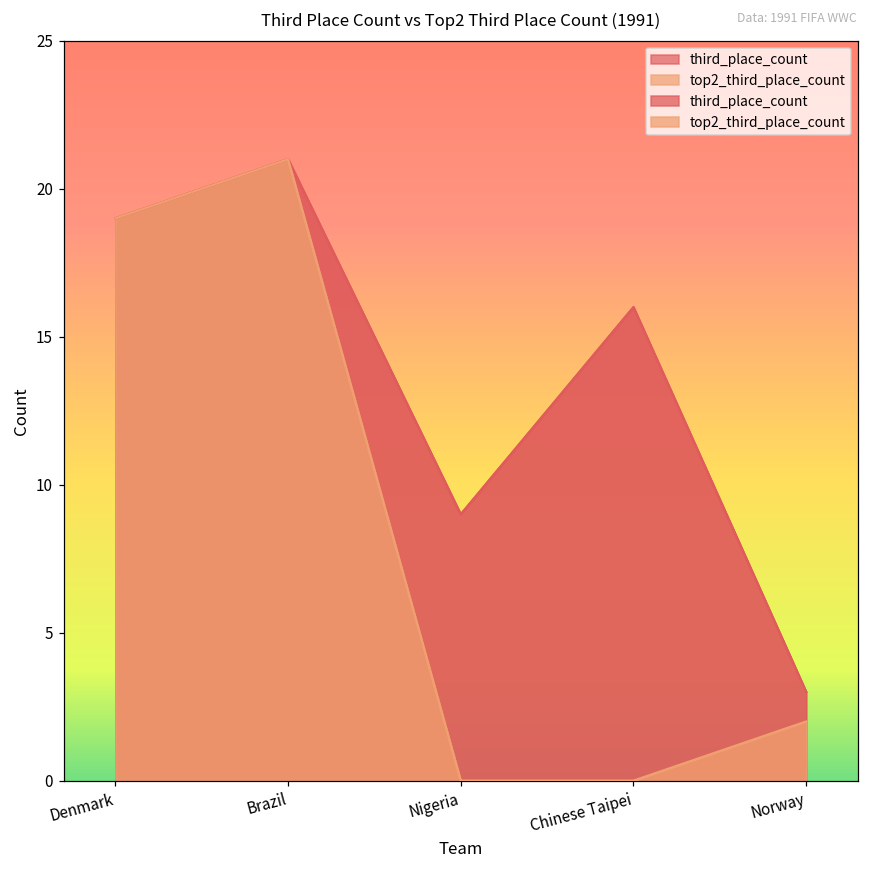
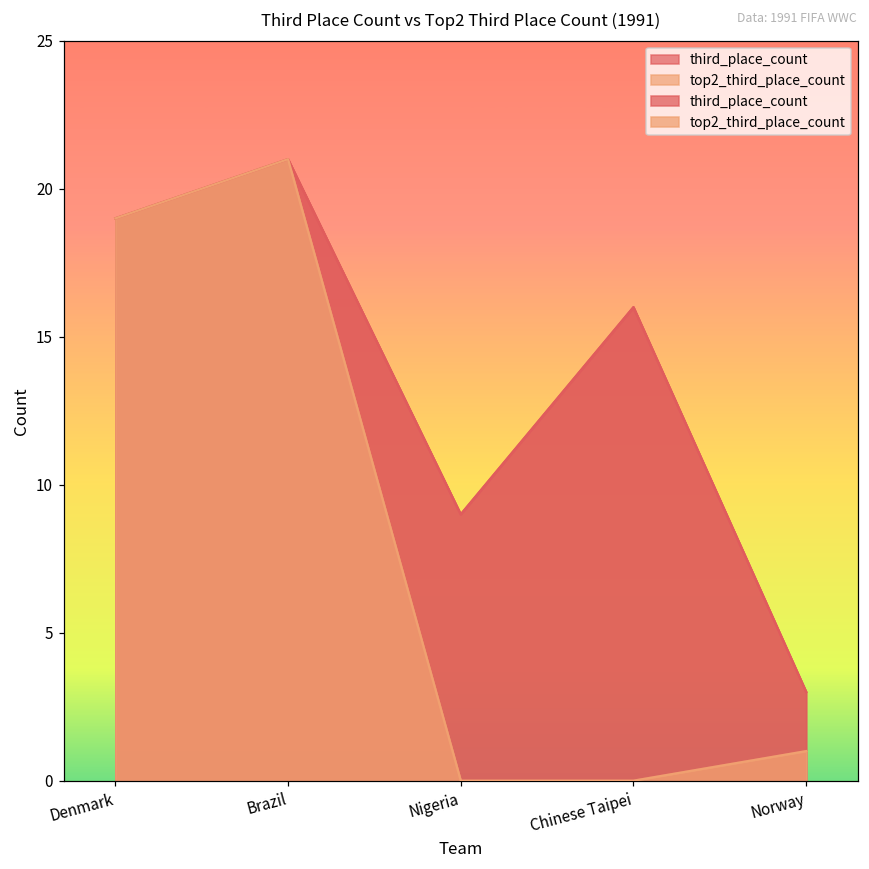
top2_third_place_count, Norway: 2 -> 1
